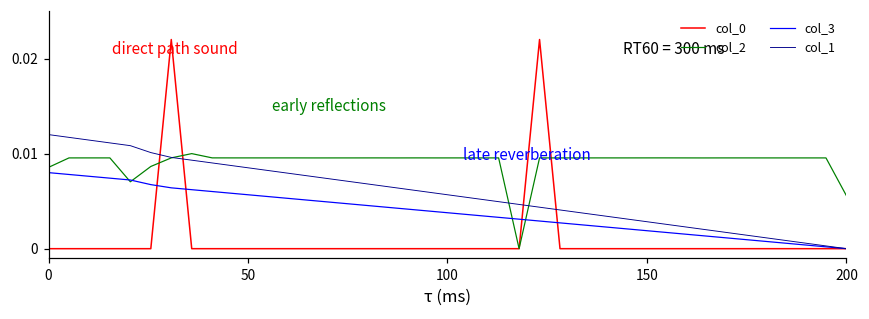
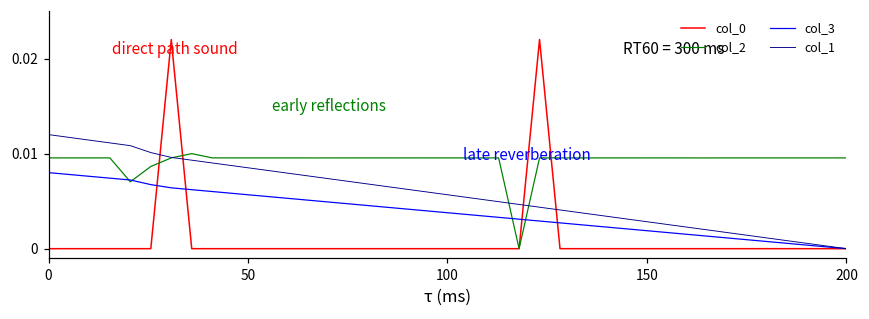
col_2, 0: 0.009 -> 0.010
col_2, 200: 0.006 -> 0.010
